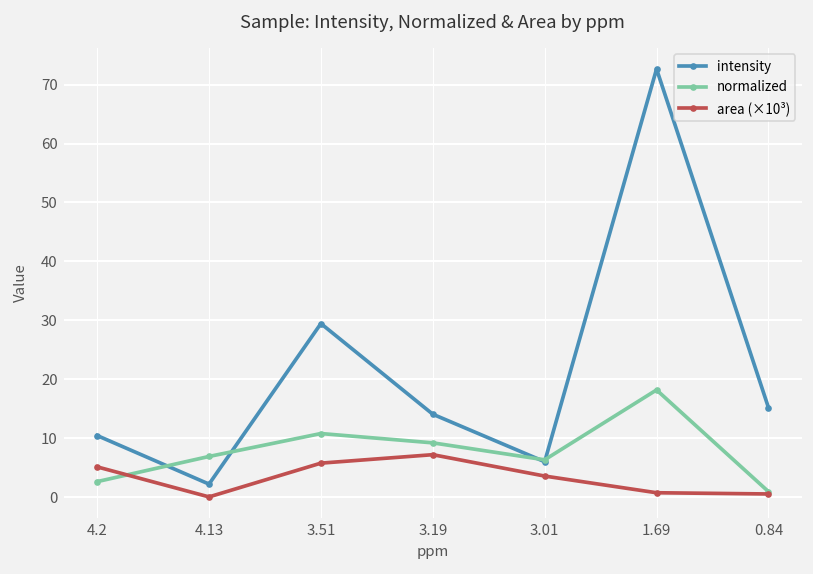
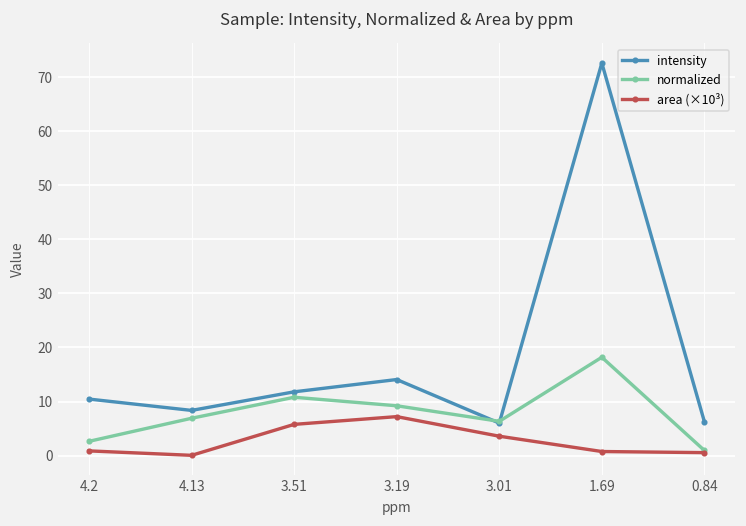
area (×10³), 4.2: 5 -> 1
intensity, 4.13: 2 -> 8
intensity, 3.51: 29 -> 12
intensity, 0.84: 15 -> 6
